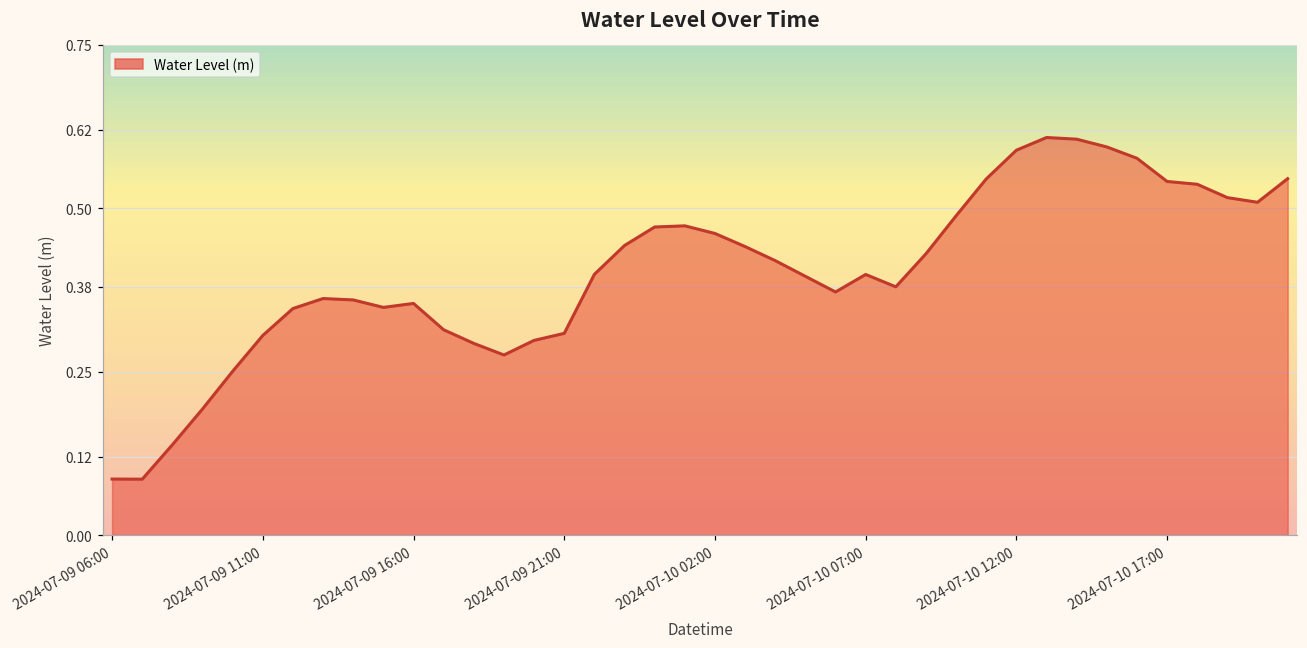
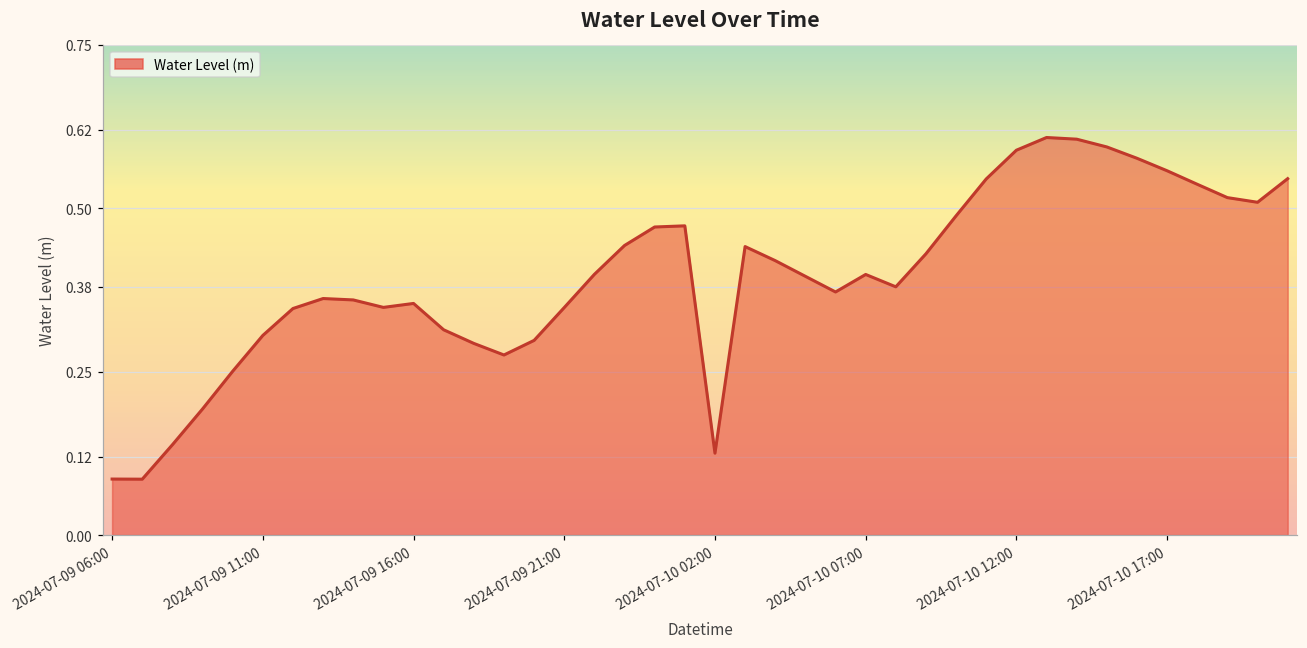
2024-07-09 21:00: 0.31 -> 0.35
2024-07-10 02:00: 0.46 -> 0.13
2024-07-10 17:00: 0.54 -> 0.56
